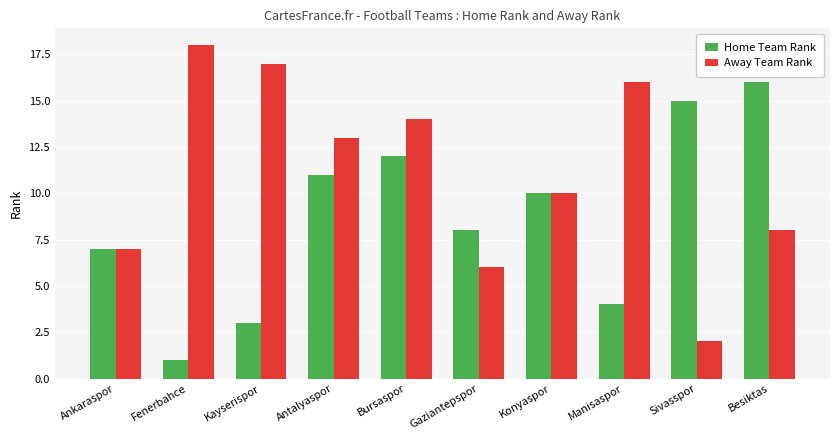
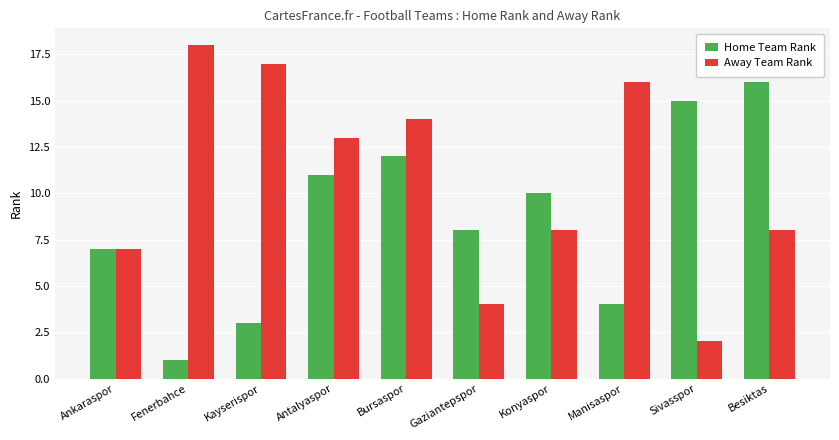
Away Team Rank, Gaziantepspor: 6 -> 4
Away Team Rank, Konyaspor: 10 -> 8
